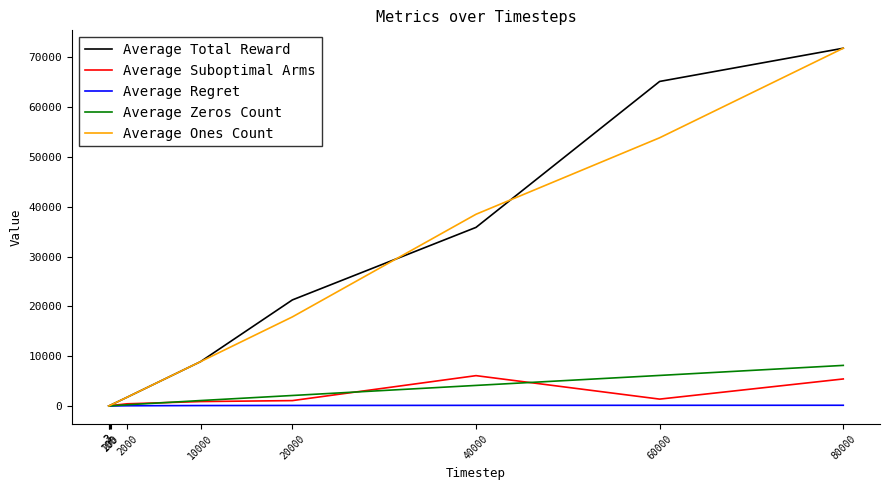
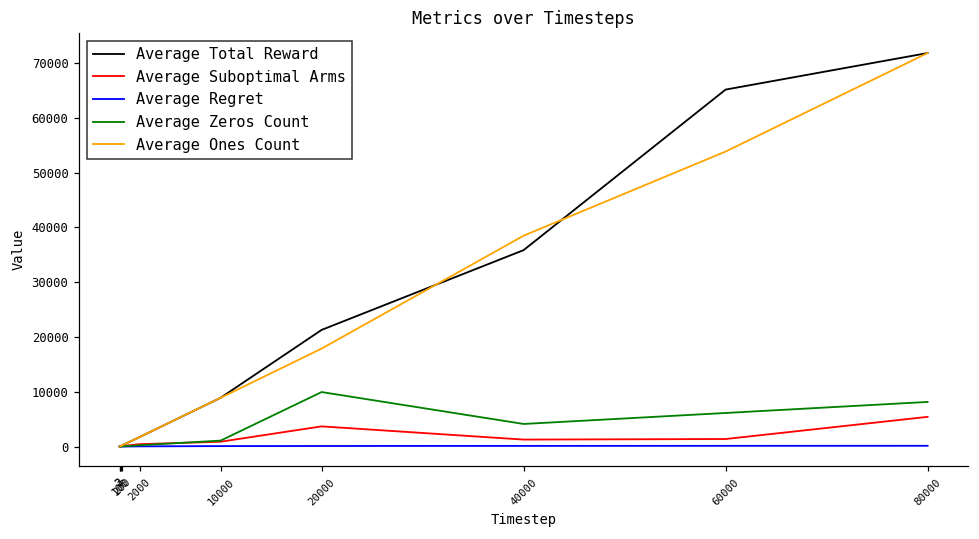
Average Suboptimal Arms, 20000: 1000 -> 4000
Average Zeros Count, 20000: 2000 -> 10000
Average Suboptimal Arms, 40000: 6000 -> 1000
